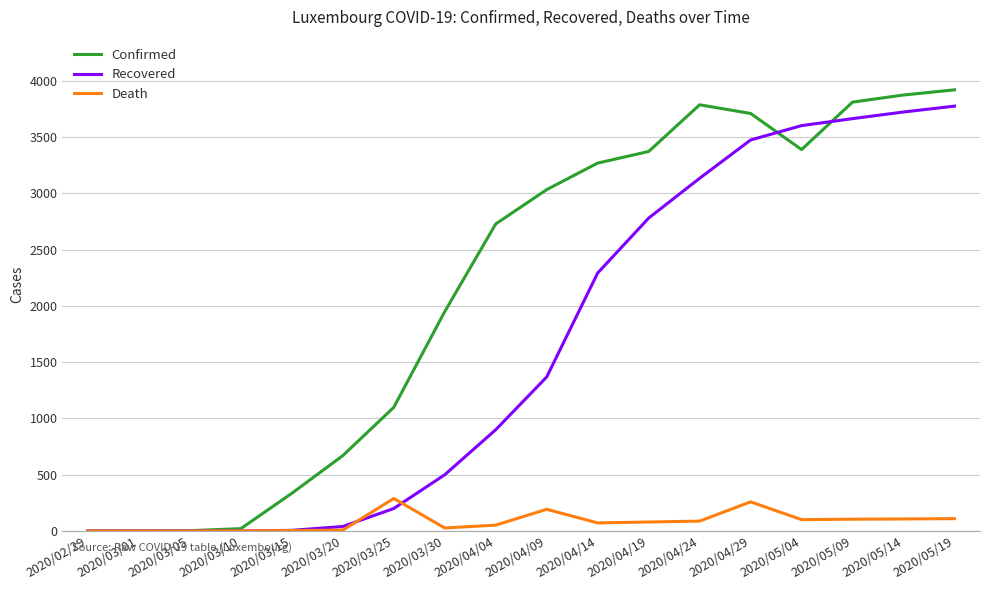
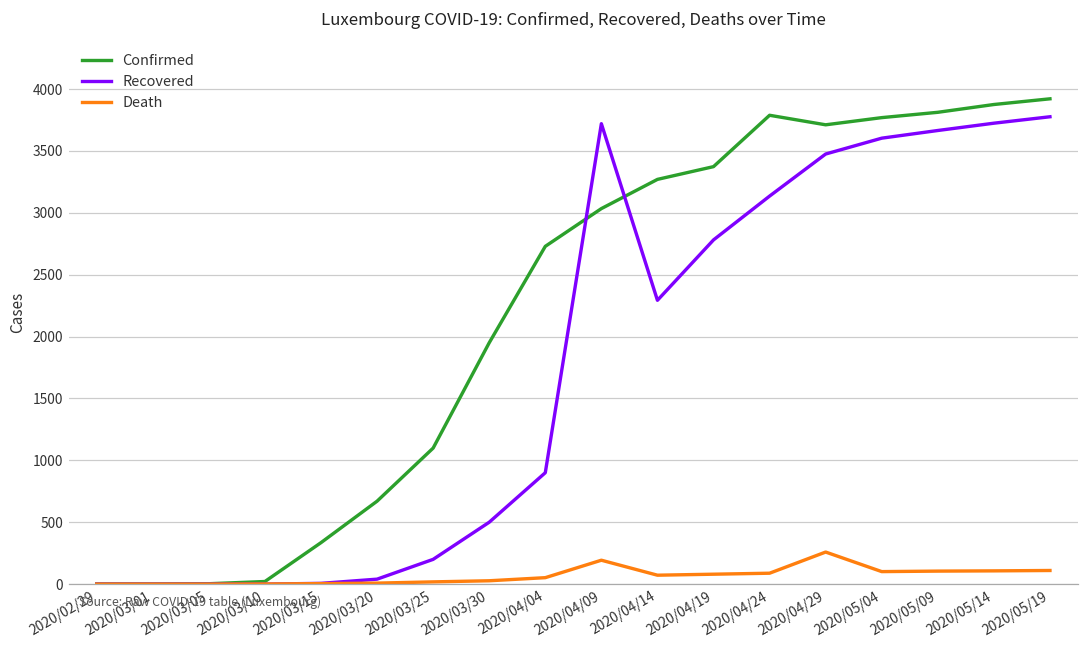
Death, 2020/03/25: 290 -> 20
Recovered, 2020/04/09: 1370 -> 3720
Confirmed, 2020/05/04: 3390 -> 3770
